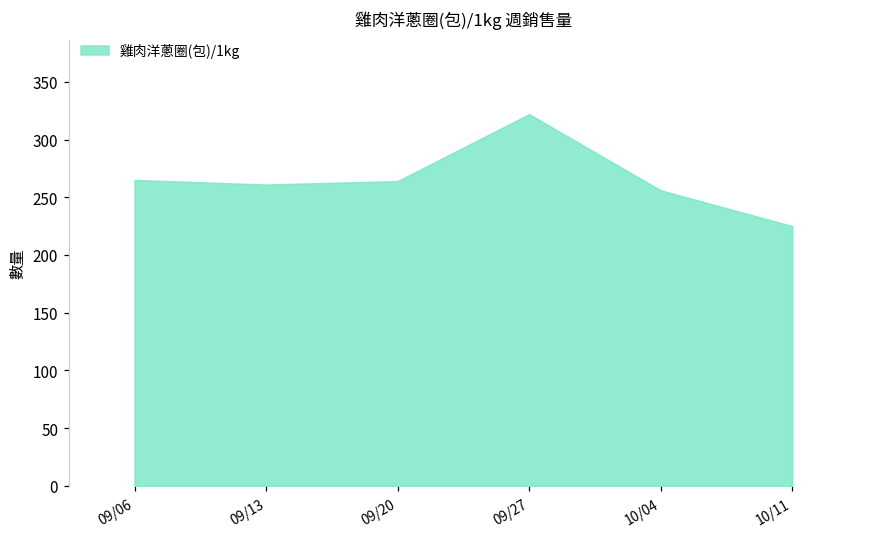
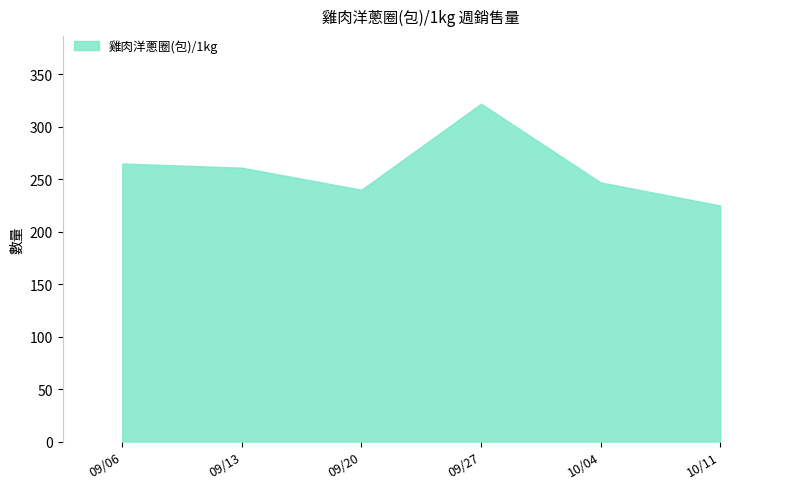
09/20: 264 -> 240
10/04: 256 -> 247
